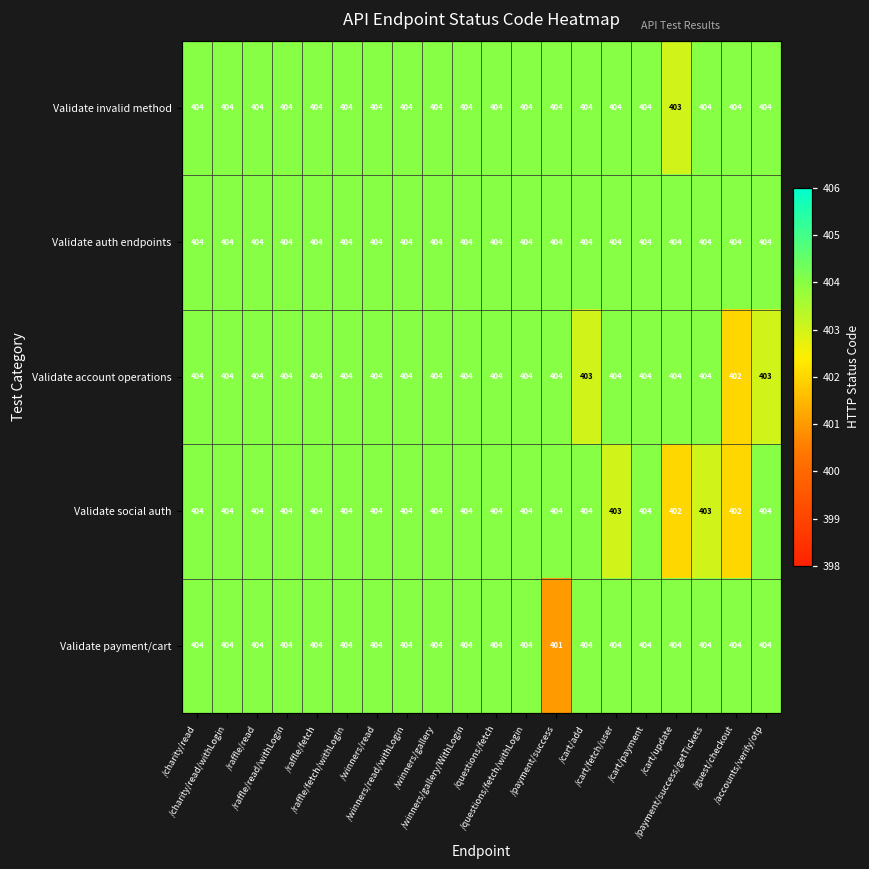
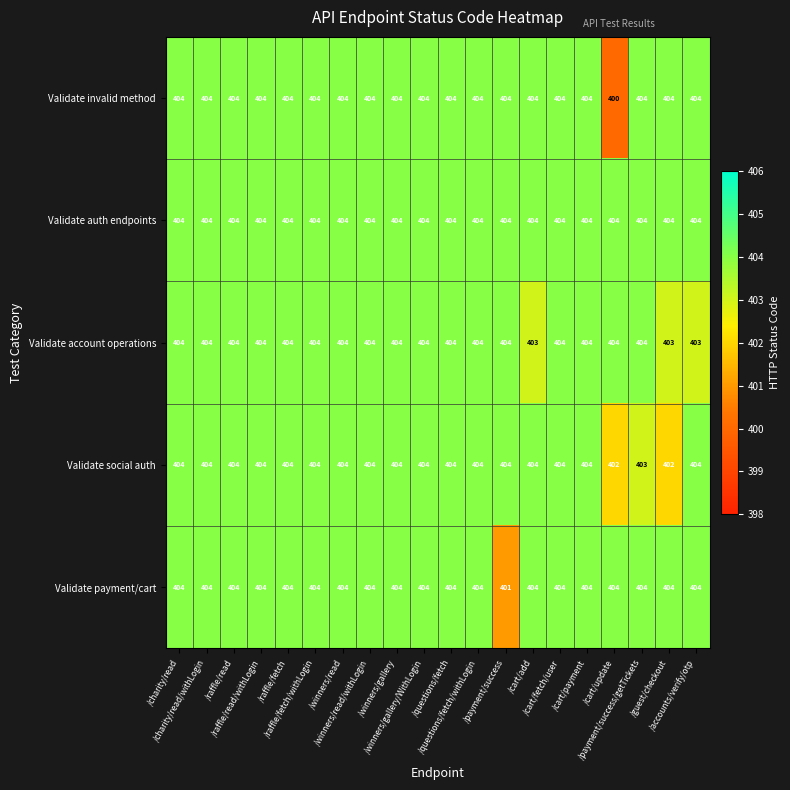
Validate invalid method, /cart/update: 403 -> 400
Validate account operations, /guest/checkout: 402 -> 403
Validate social auth, /cart/fetch/user: 403 -> 404
